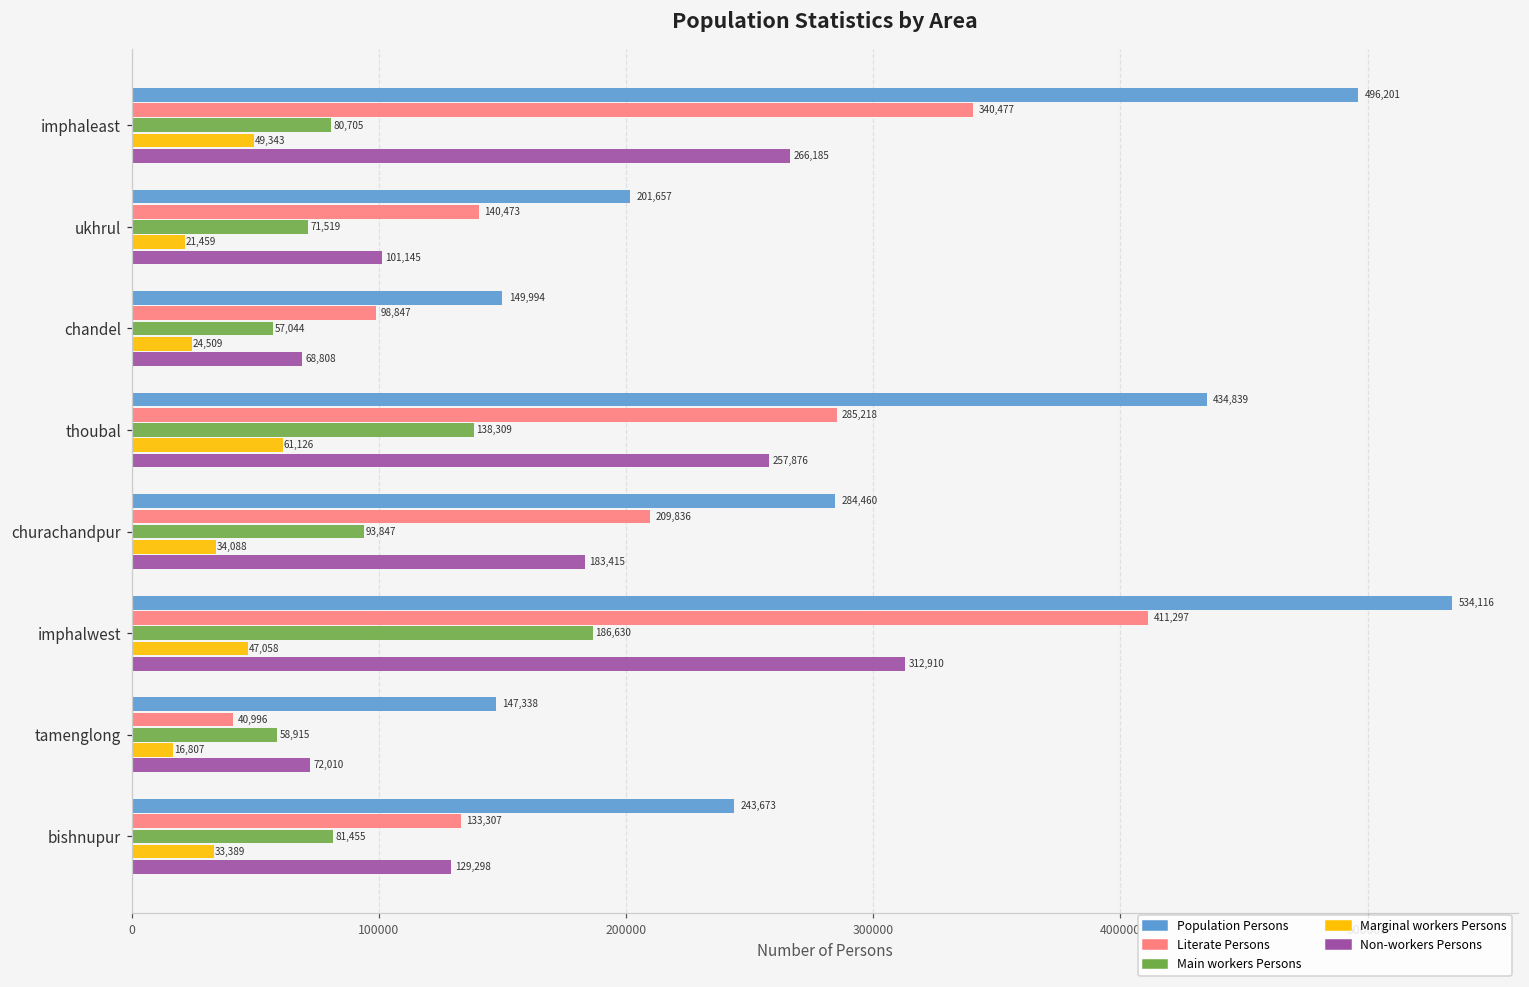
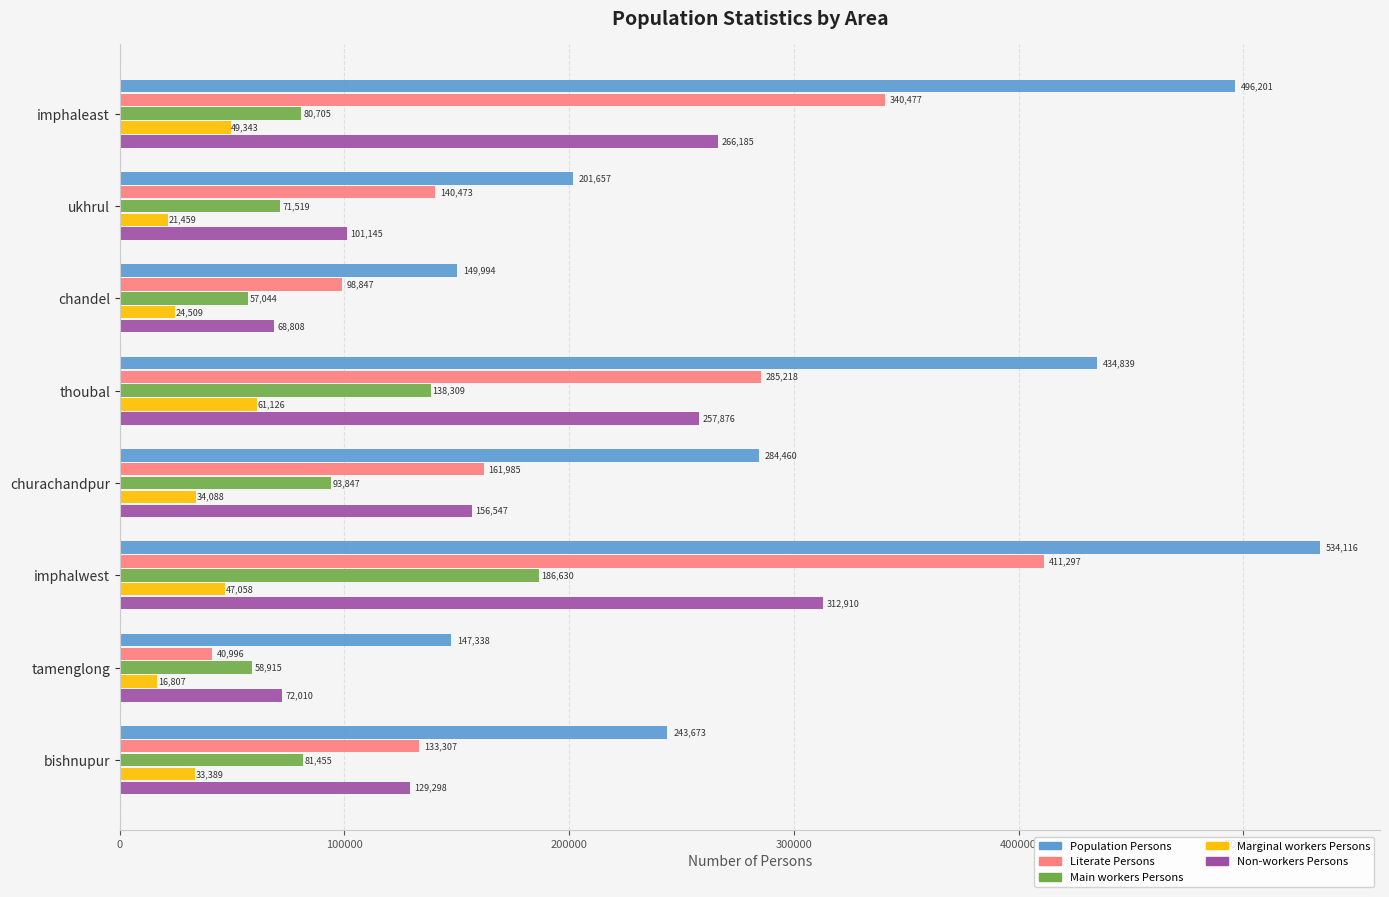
Literate Persons, churachandpur: 209,836 -> 161,985
Non-workers Persons, churachandpur: 183,415 -> 156,547
